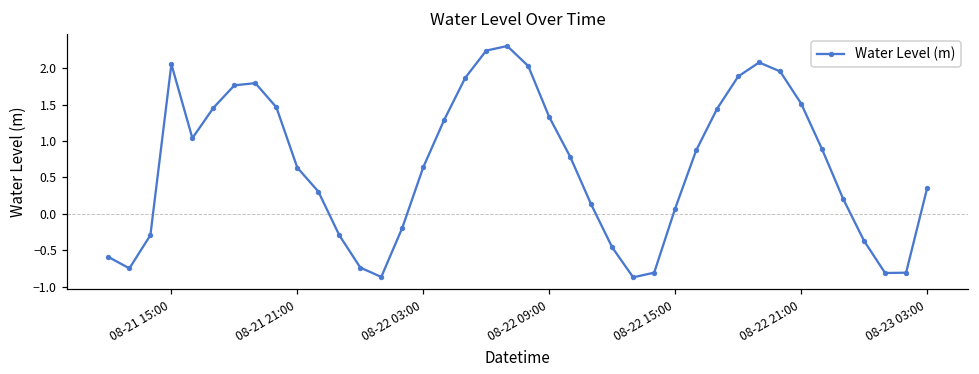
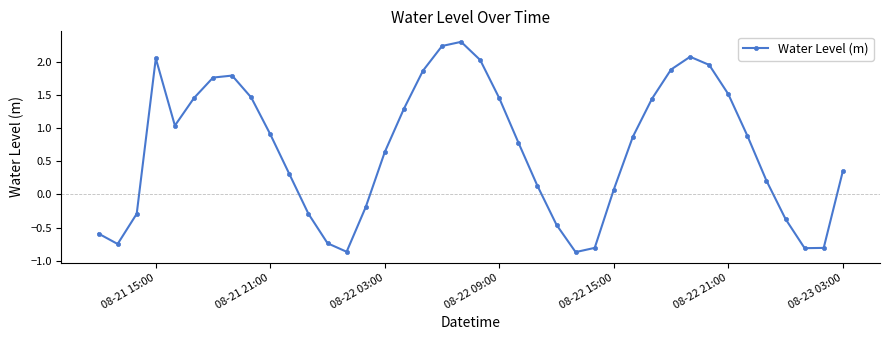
08-21 21:00: 0.6 -> 0.9
08-22 09:00: 1.3 -> 1.5
